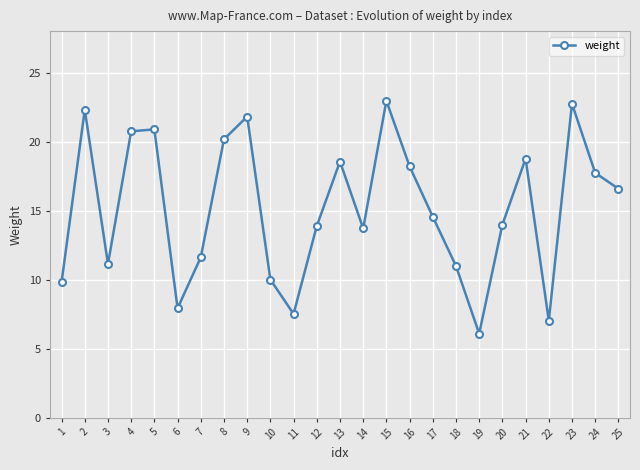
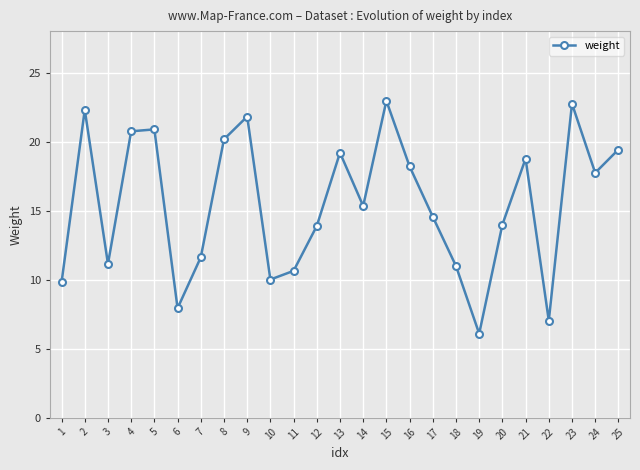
11: 7.5 -> 10.6
13: 18.6 -> 19.2
14: 13.7 -> 15.3
25: 16.6 -> 19.4
